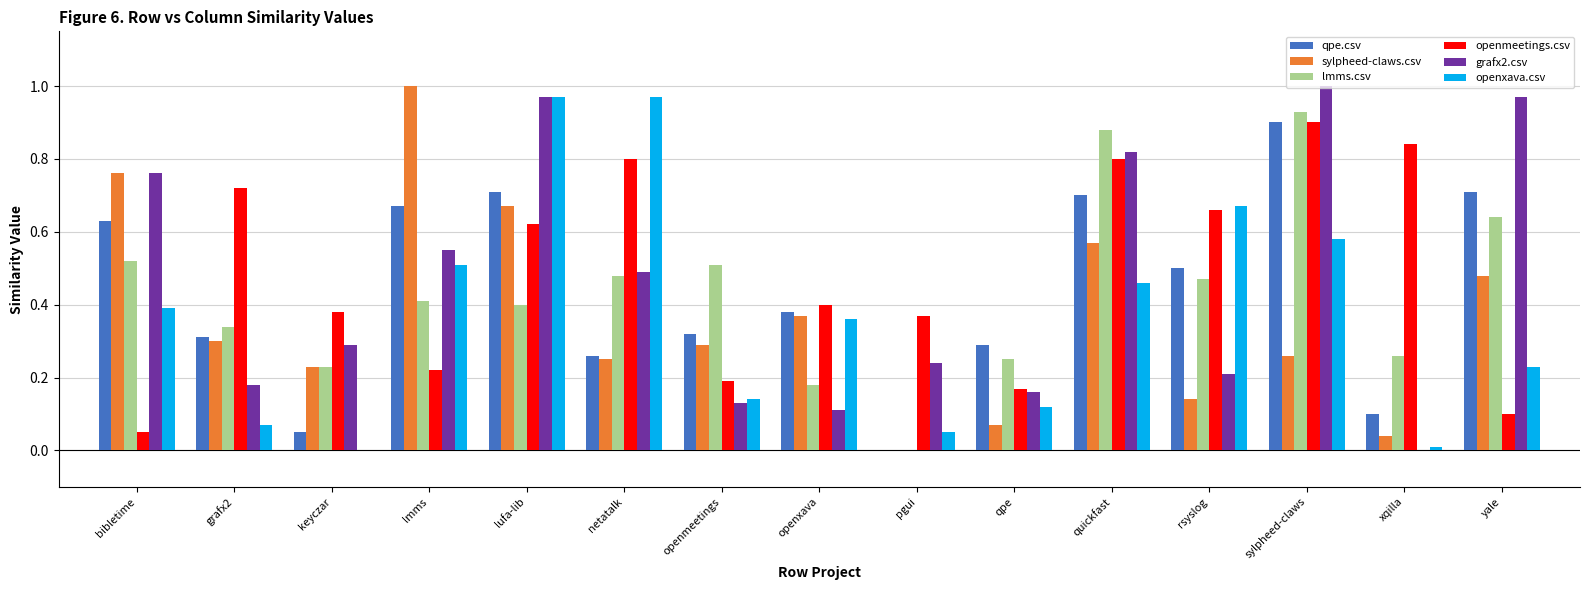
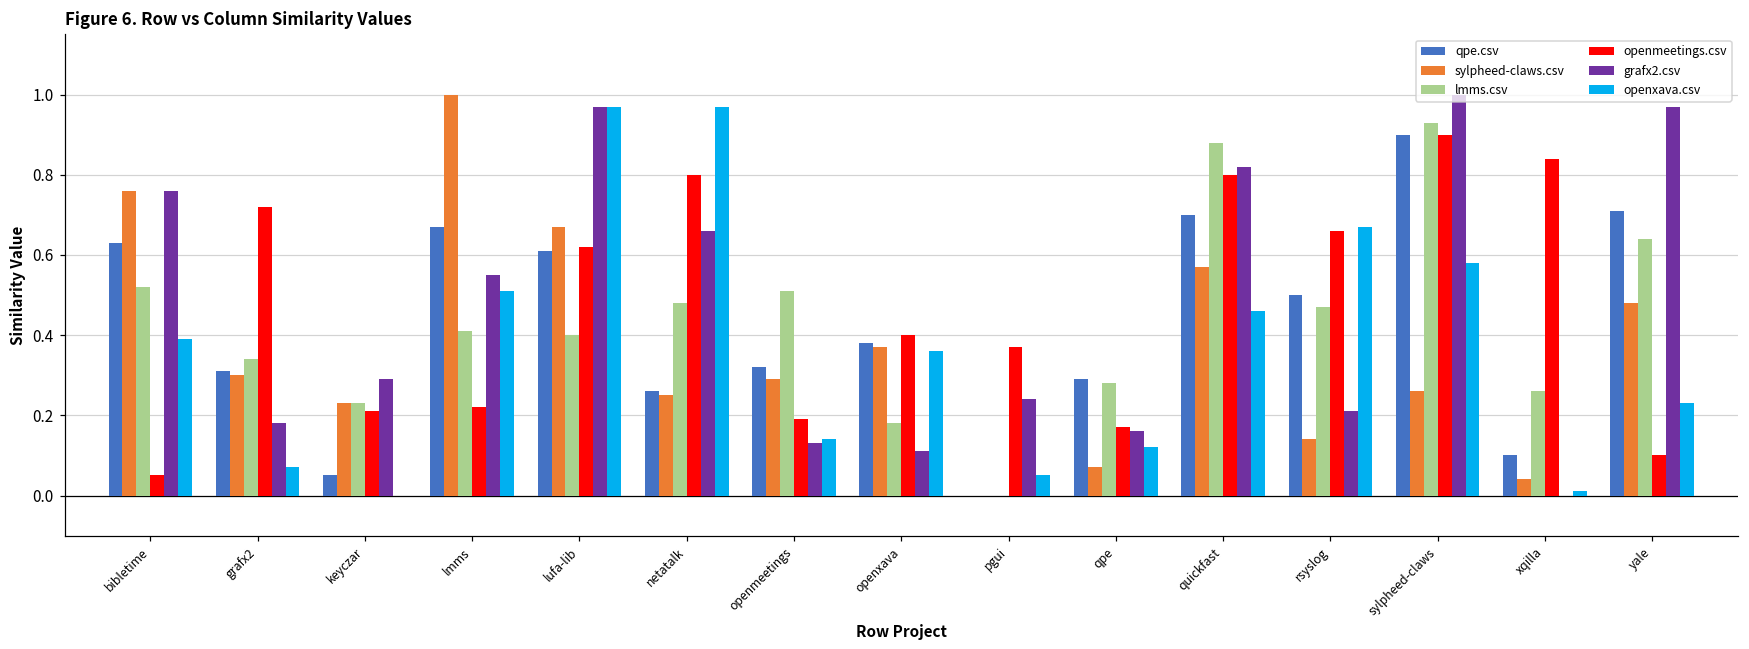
openmeetings.csv, keyczar: 0.38 -> 0.21
qpe.csv, lufa-lib: 0.71 -> 0.61
grafx2.csv, netatalk: 0.49 -> 0.66
lmms.csv, qpe: 0.25 -> 0.28
